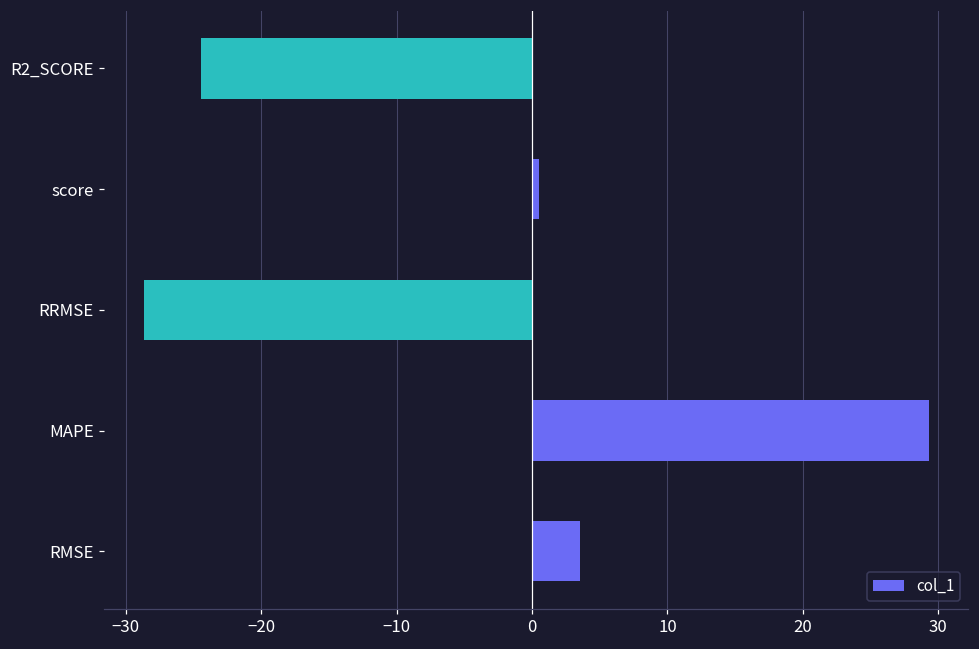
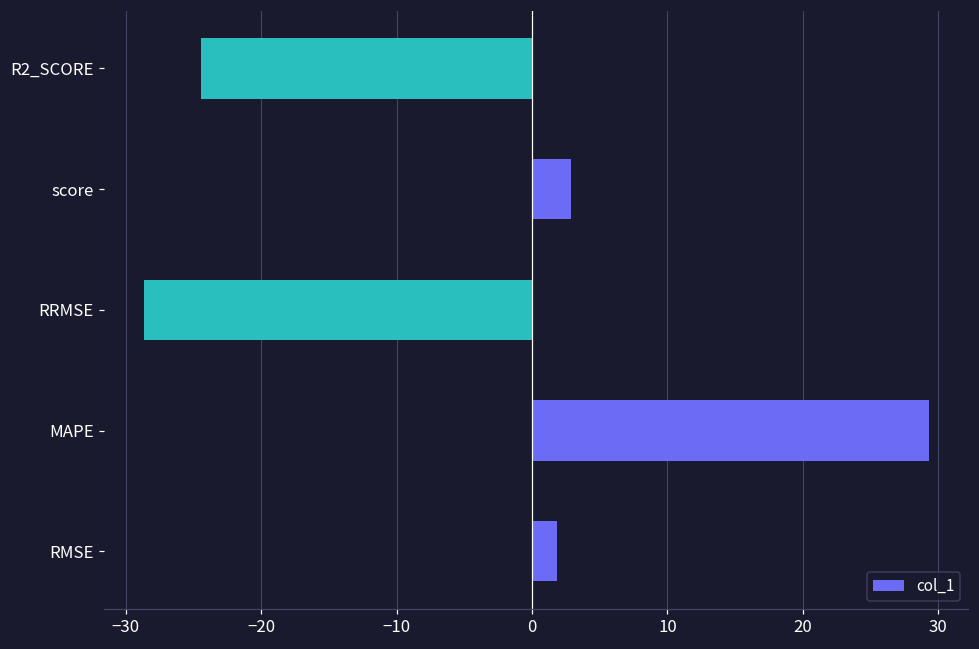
score: 0.5 -> 2.9
RMSE: 3.6 -> 1.8
